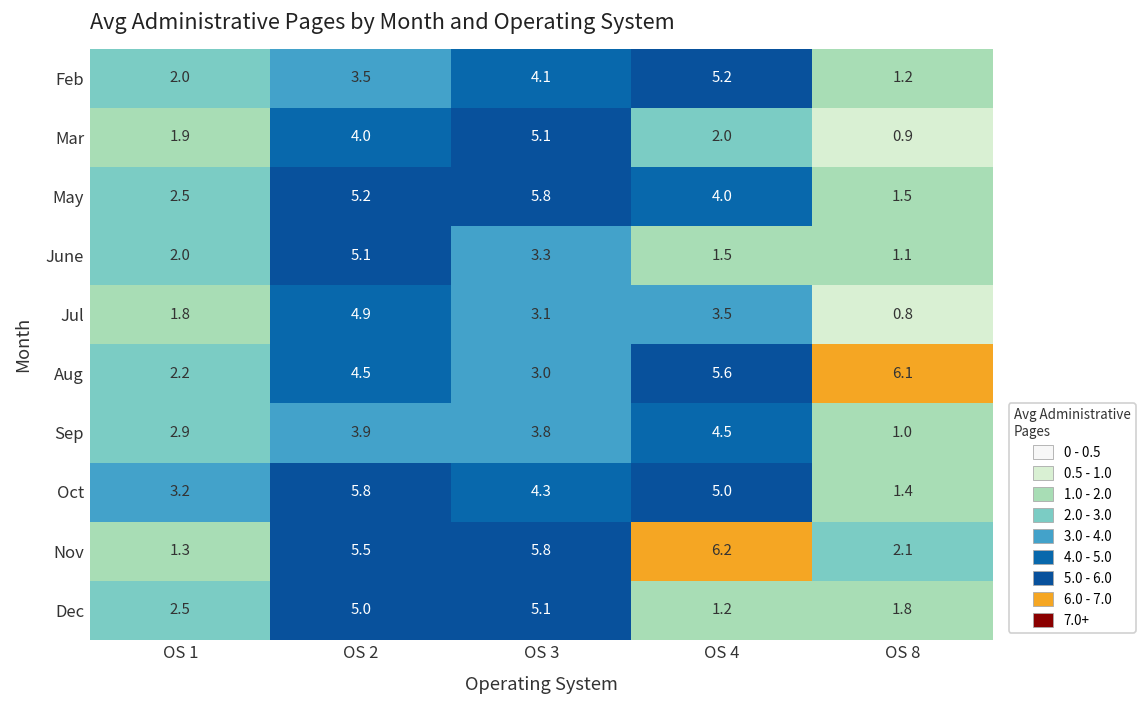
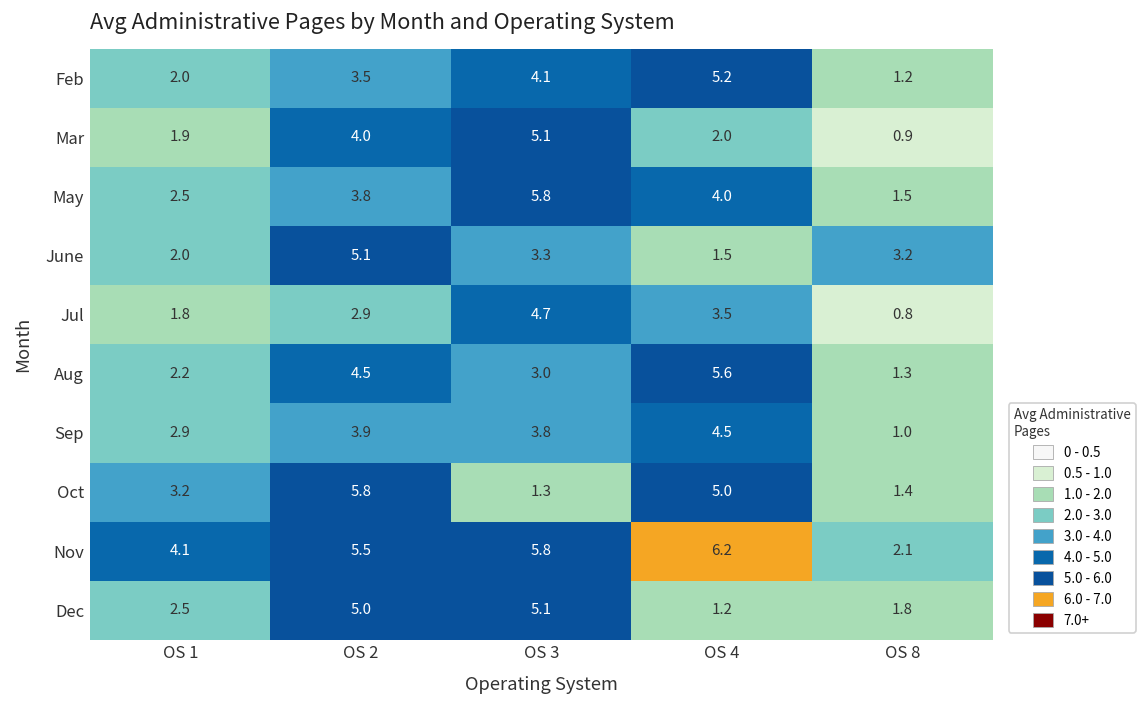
May, OS 2: 5.2 -> 3.8
June, OS 8: 1.1 -> 3.2
Jul, OS 2: 4.9 -> 2.9
Jul, OS 3: 3.1 -> 4.7
Aug, OS 8: 6.1 -> 1.3
Oct, OS 3: 4.3 -> 1.3
Nov, OS 1: 1.3 -> 4.1
